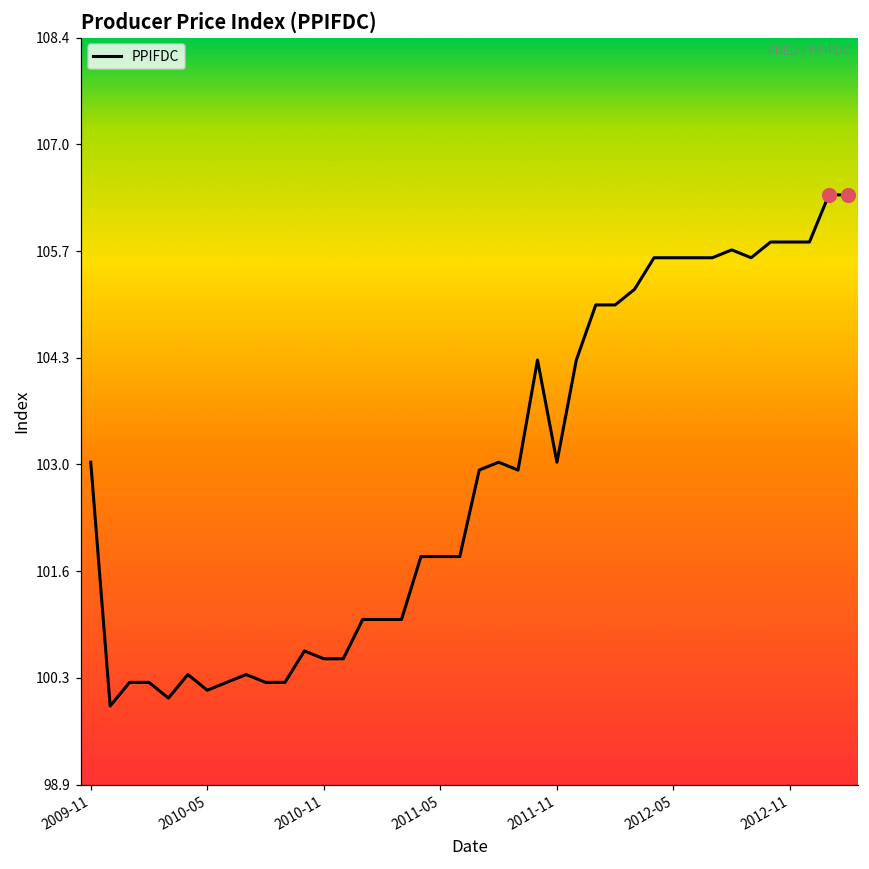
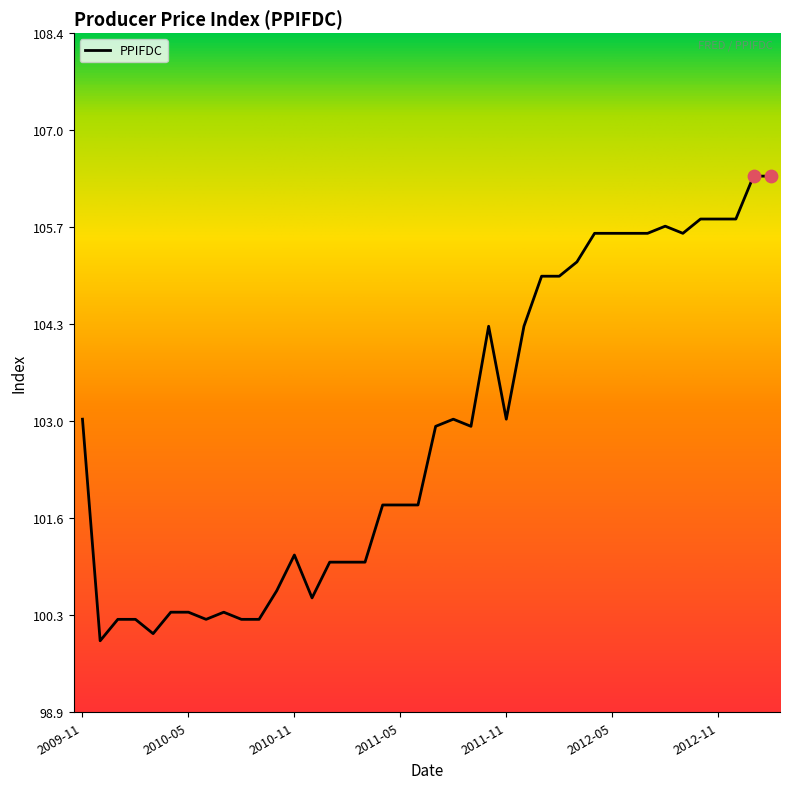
PPIFDC, 2010-05: 100.1 -> 100.3
PPIFDC, 2010-11: 100.5 -> 101.1
